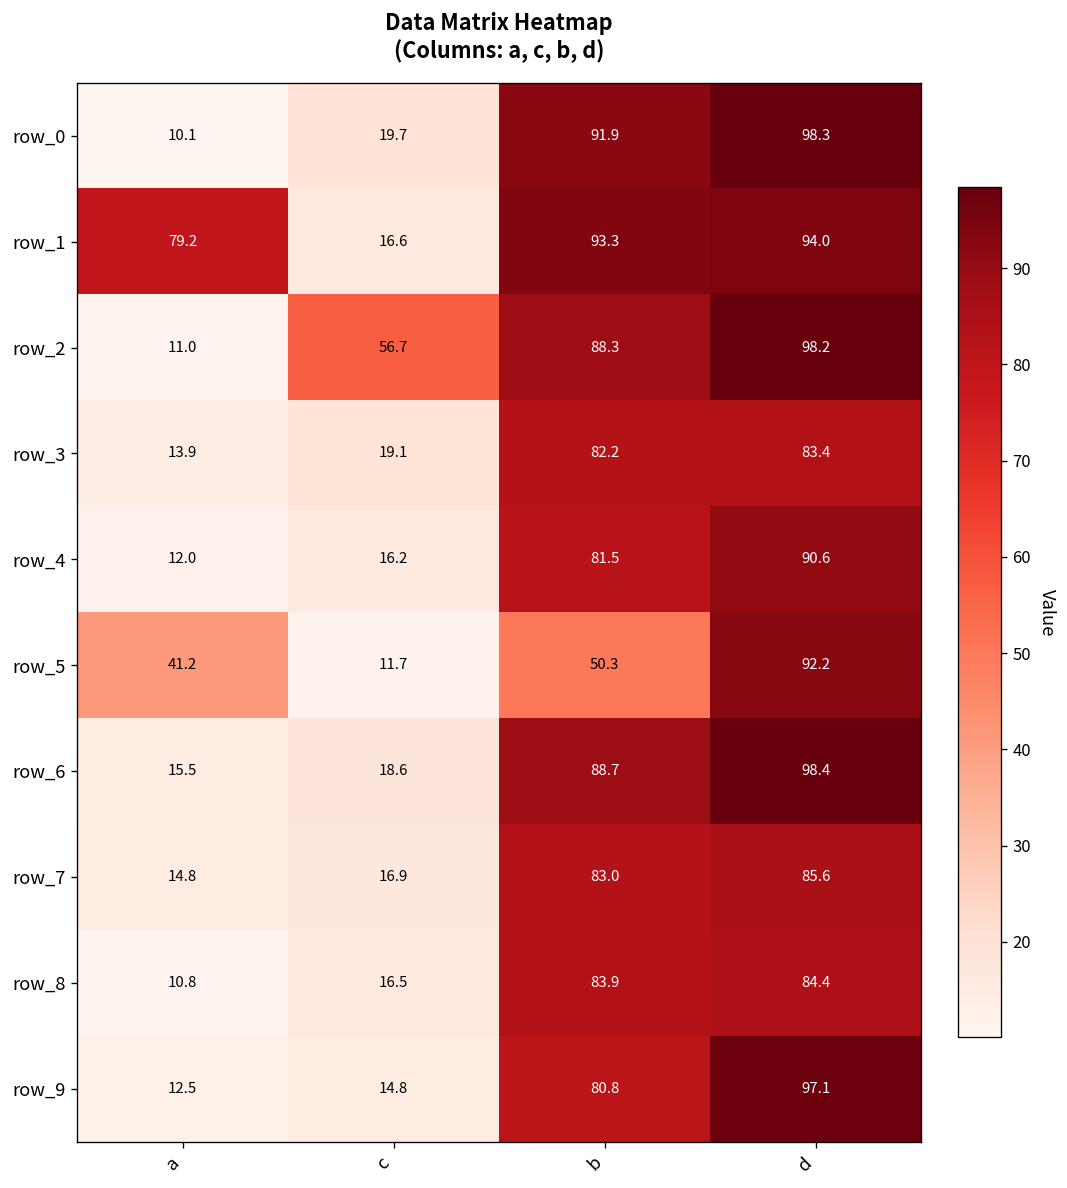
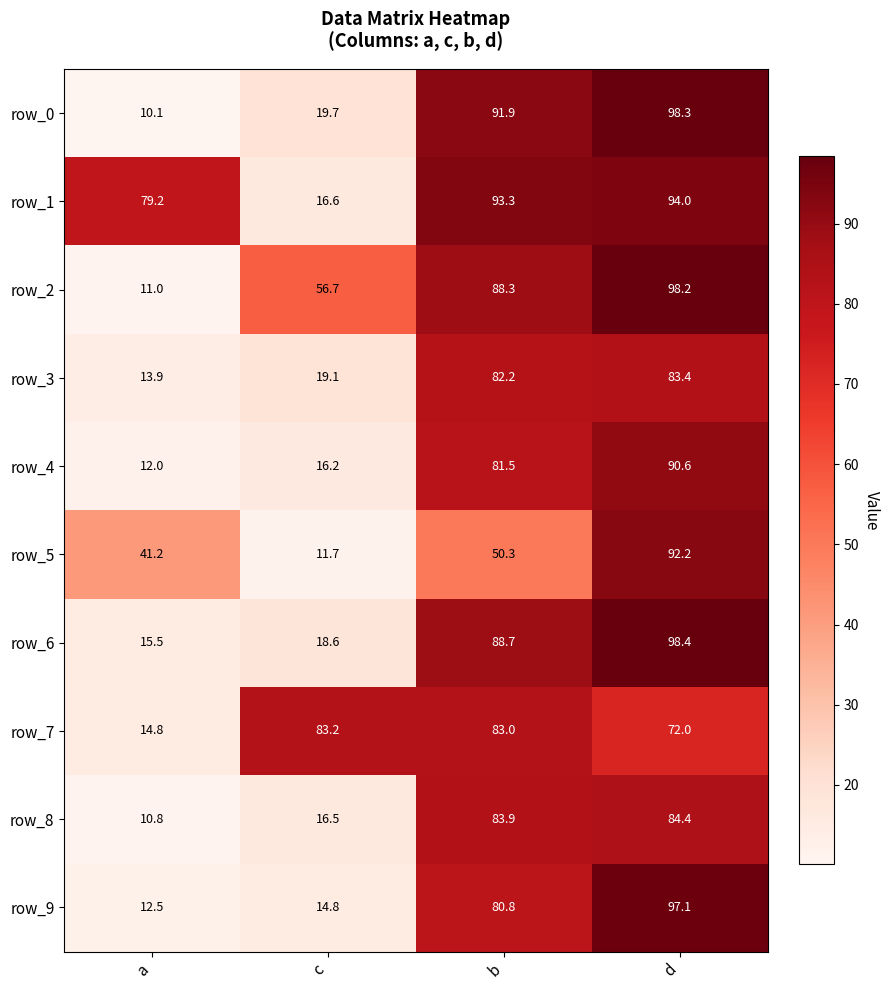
row_7, c: 16.9 -> 83.2
row_7, d: 85.6 -> 72.0
